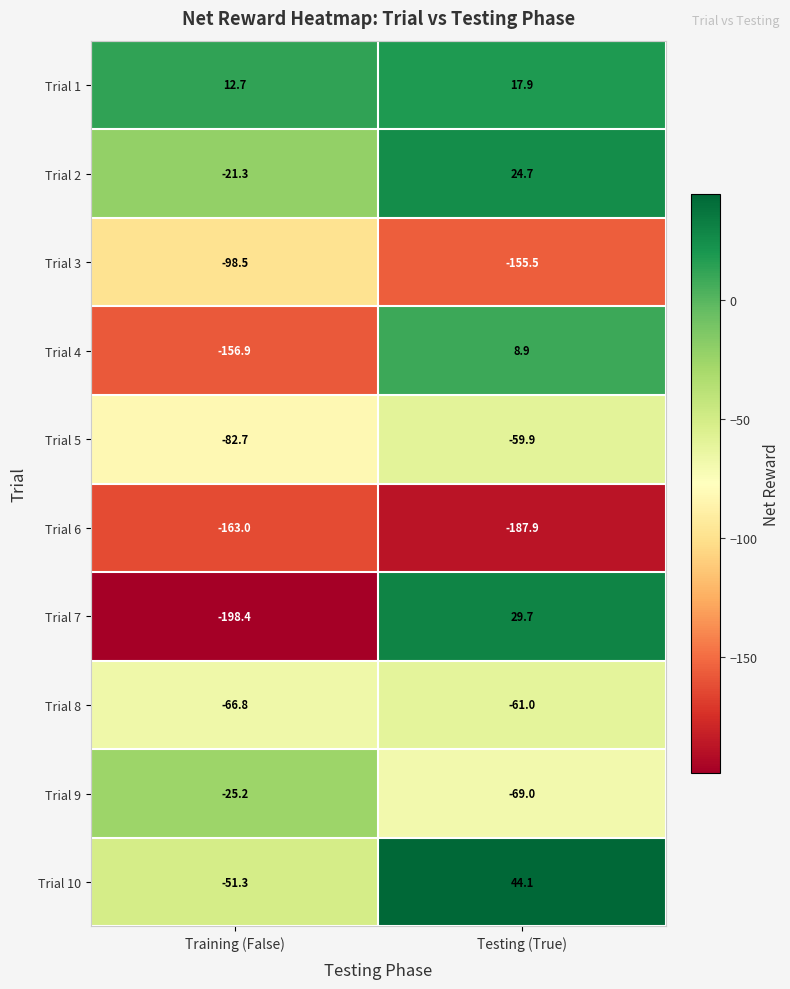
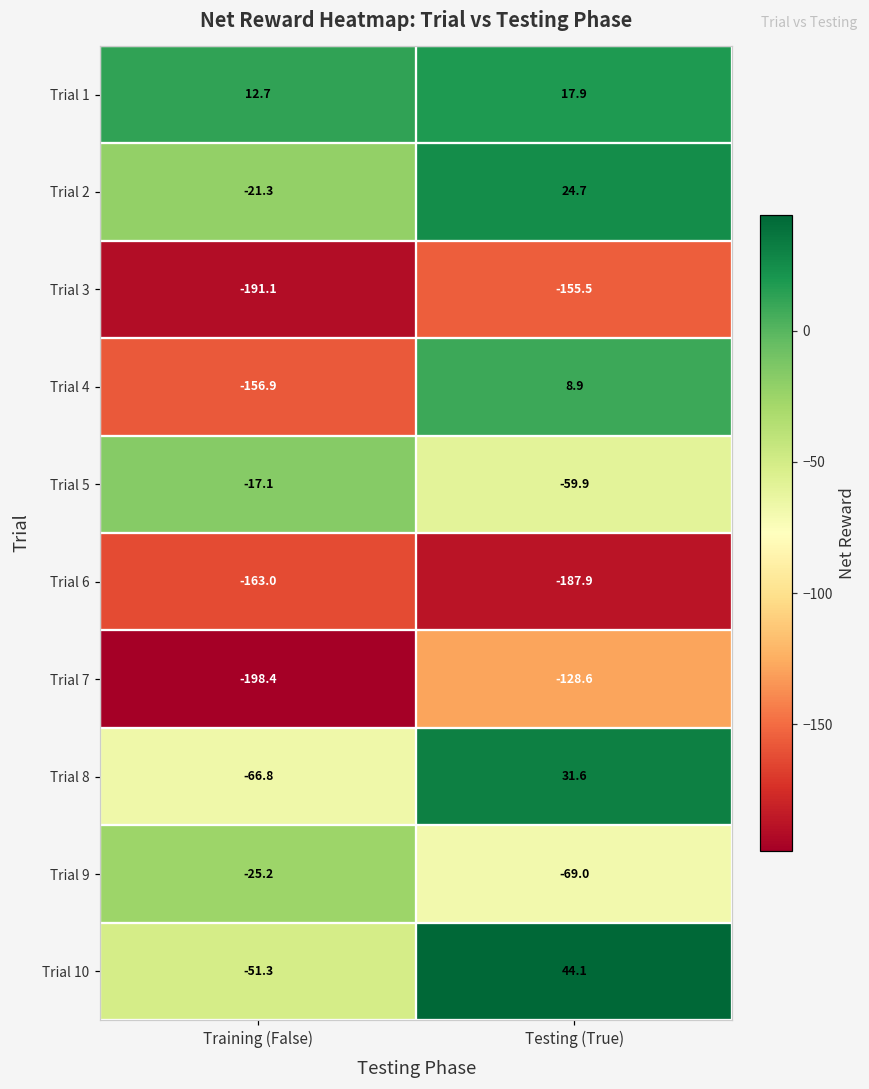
Trial 3, Training (False): -98.5 -> -191.1
Trial 5, Training (False): -82.7 -> -17.1
Trial 7, Testing (True): 29.7 -> -128.6
Trial 8, Testing (True): -61.0 -> 31.6
